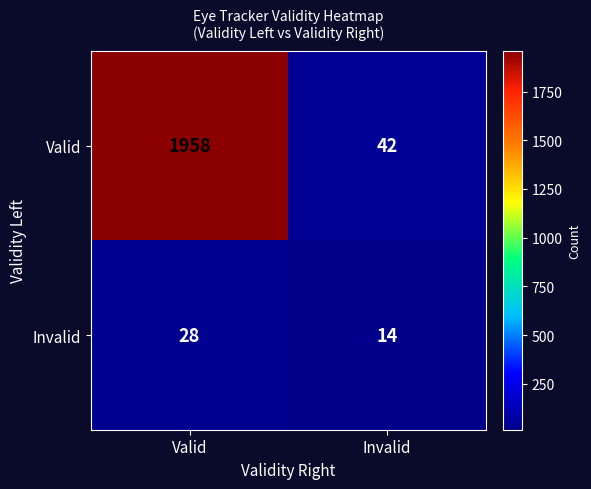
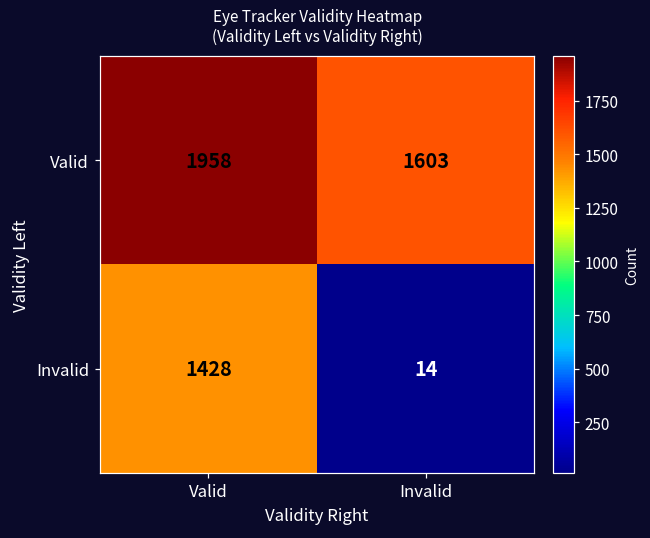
Valid, Invalid: 42 -> 1603
Invalid, Valid: 28 -> 1428
